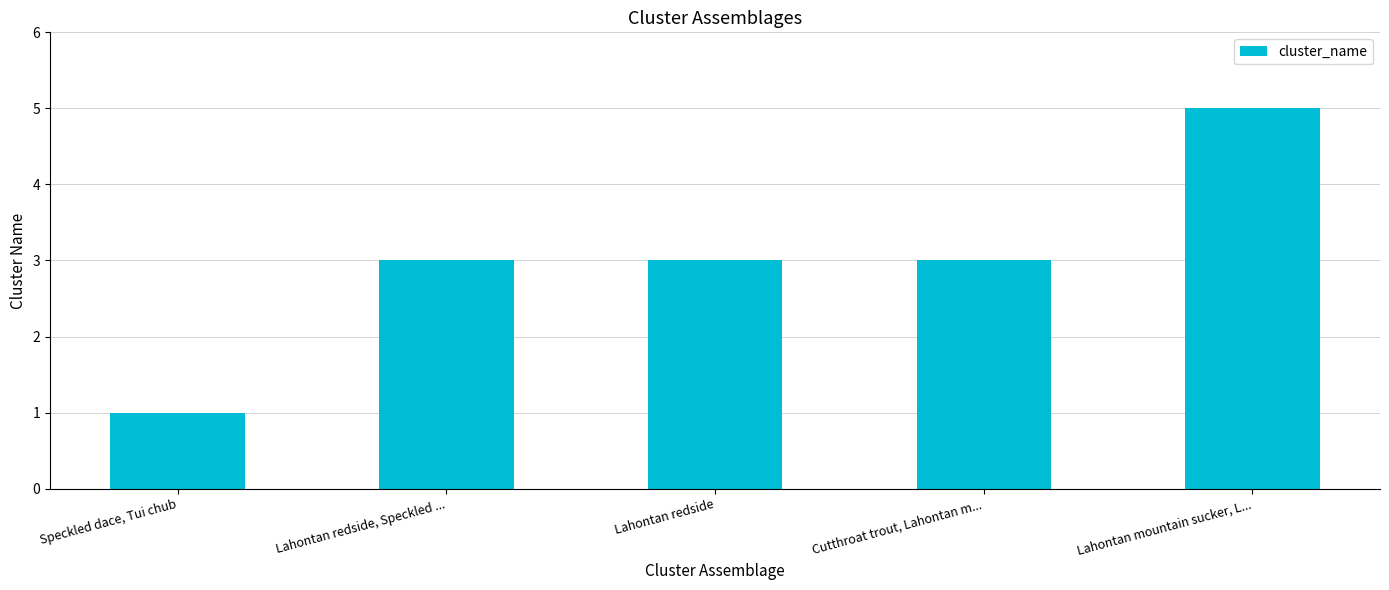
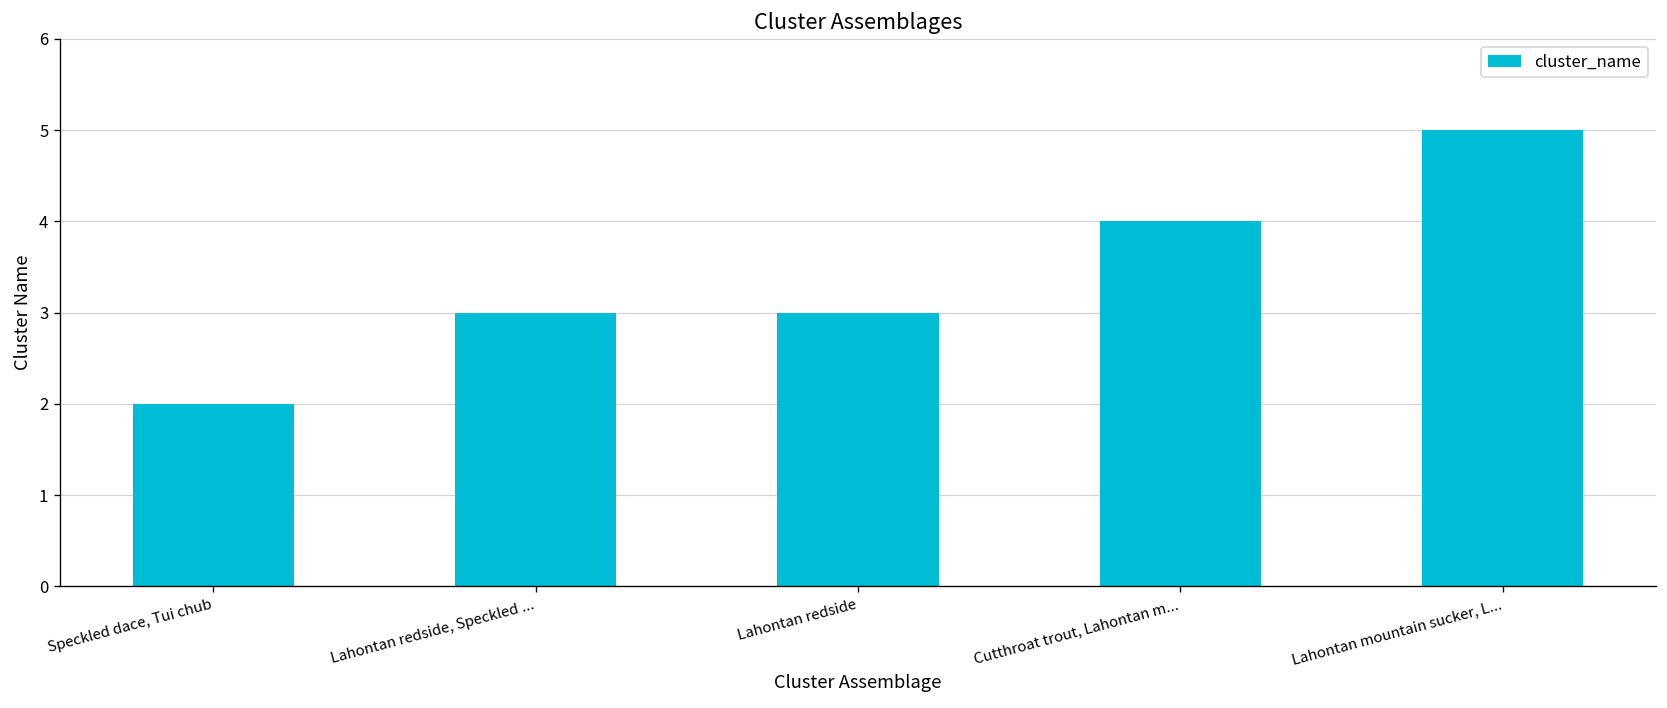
Speckled dace, Tui chub: 1 -> 2
Cutthroat trout, Lahontan m...: 3 -> 4
